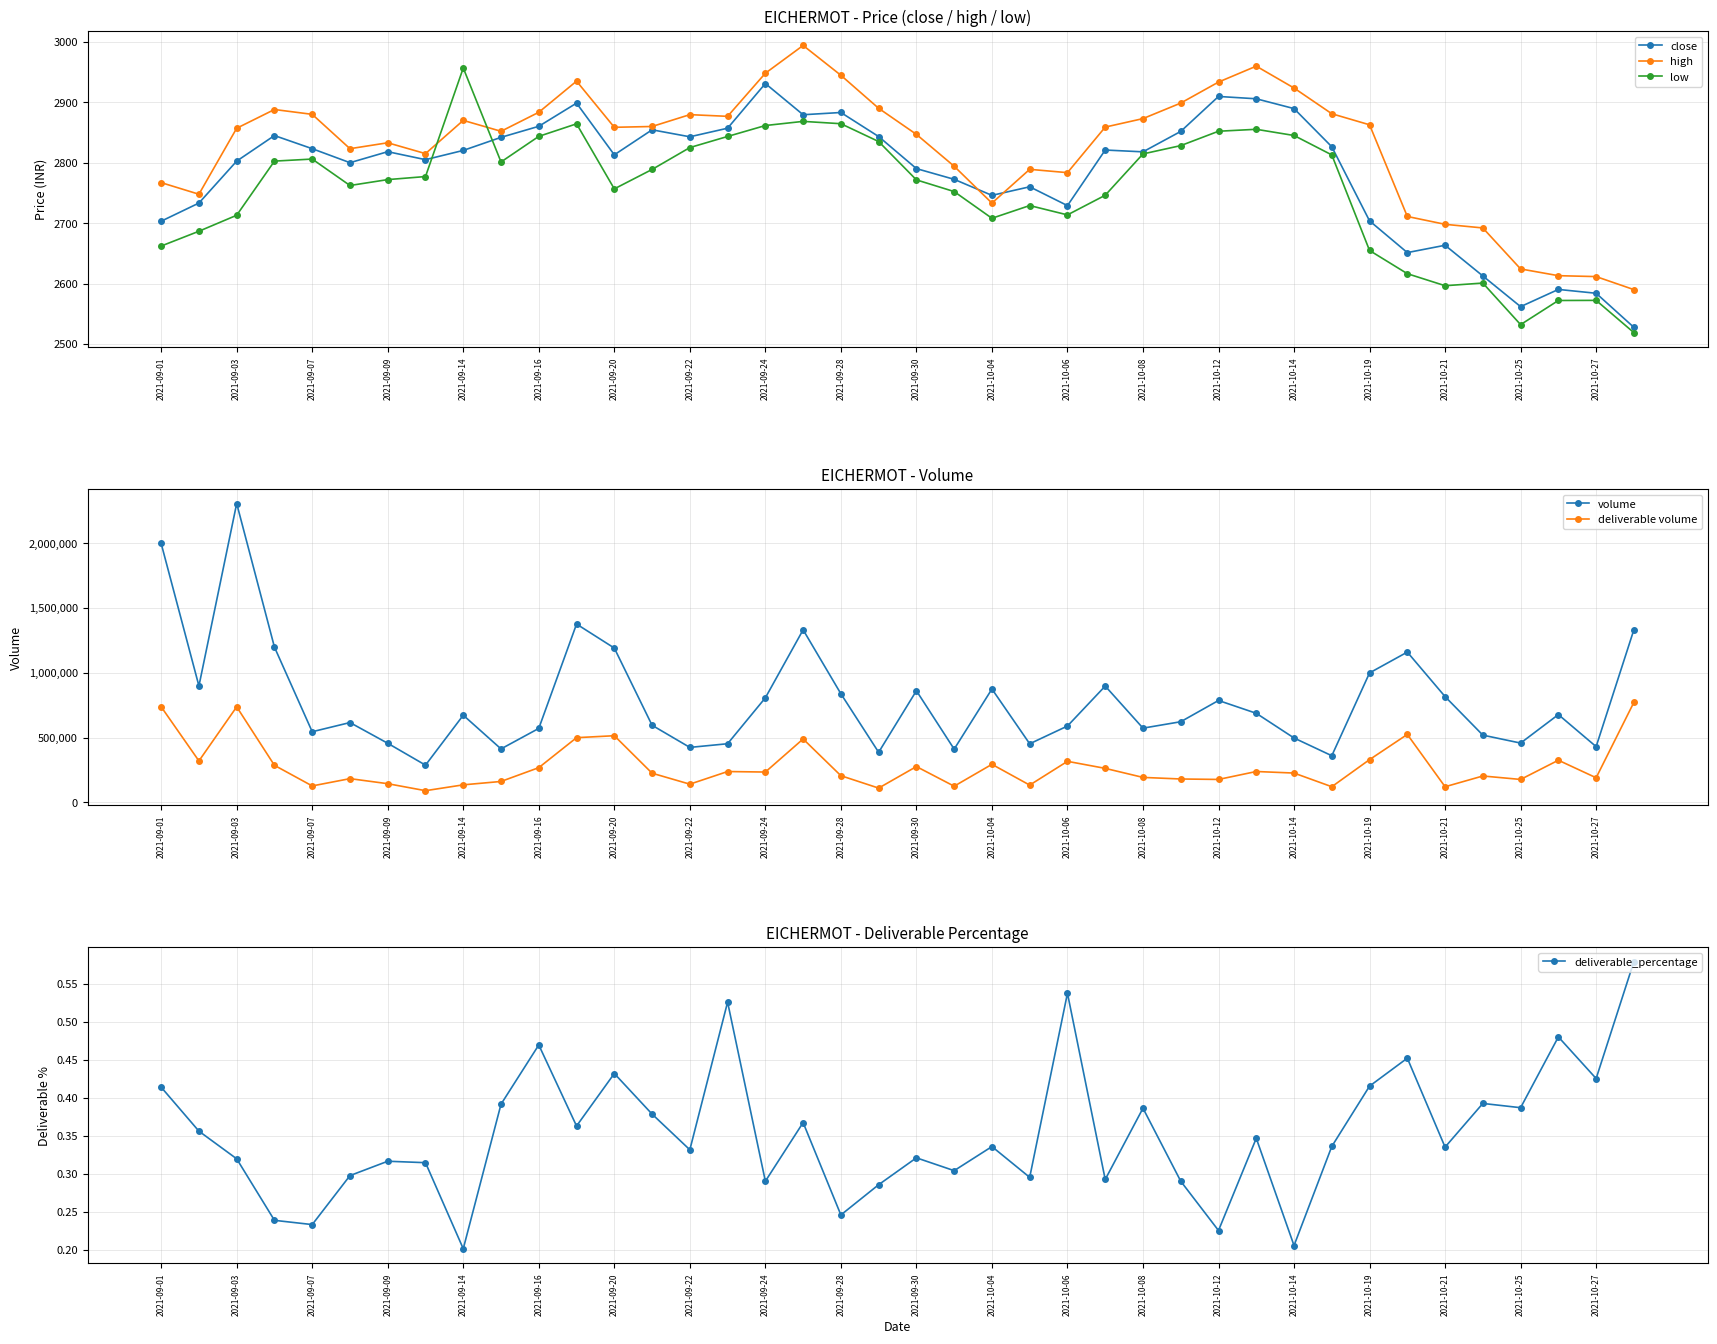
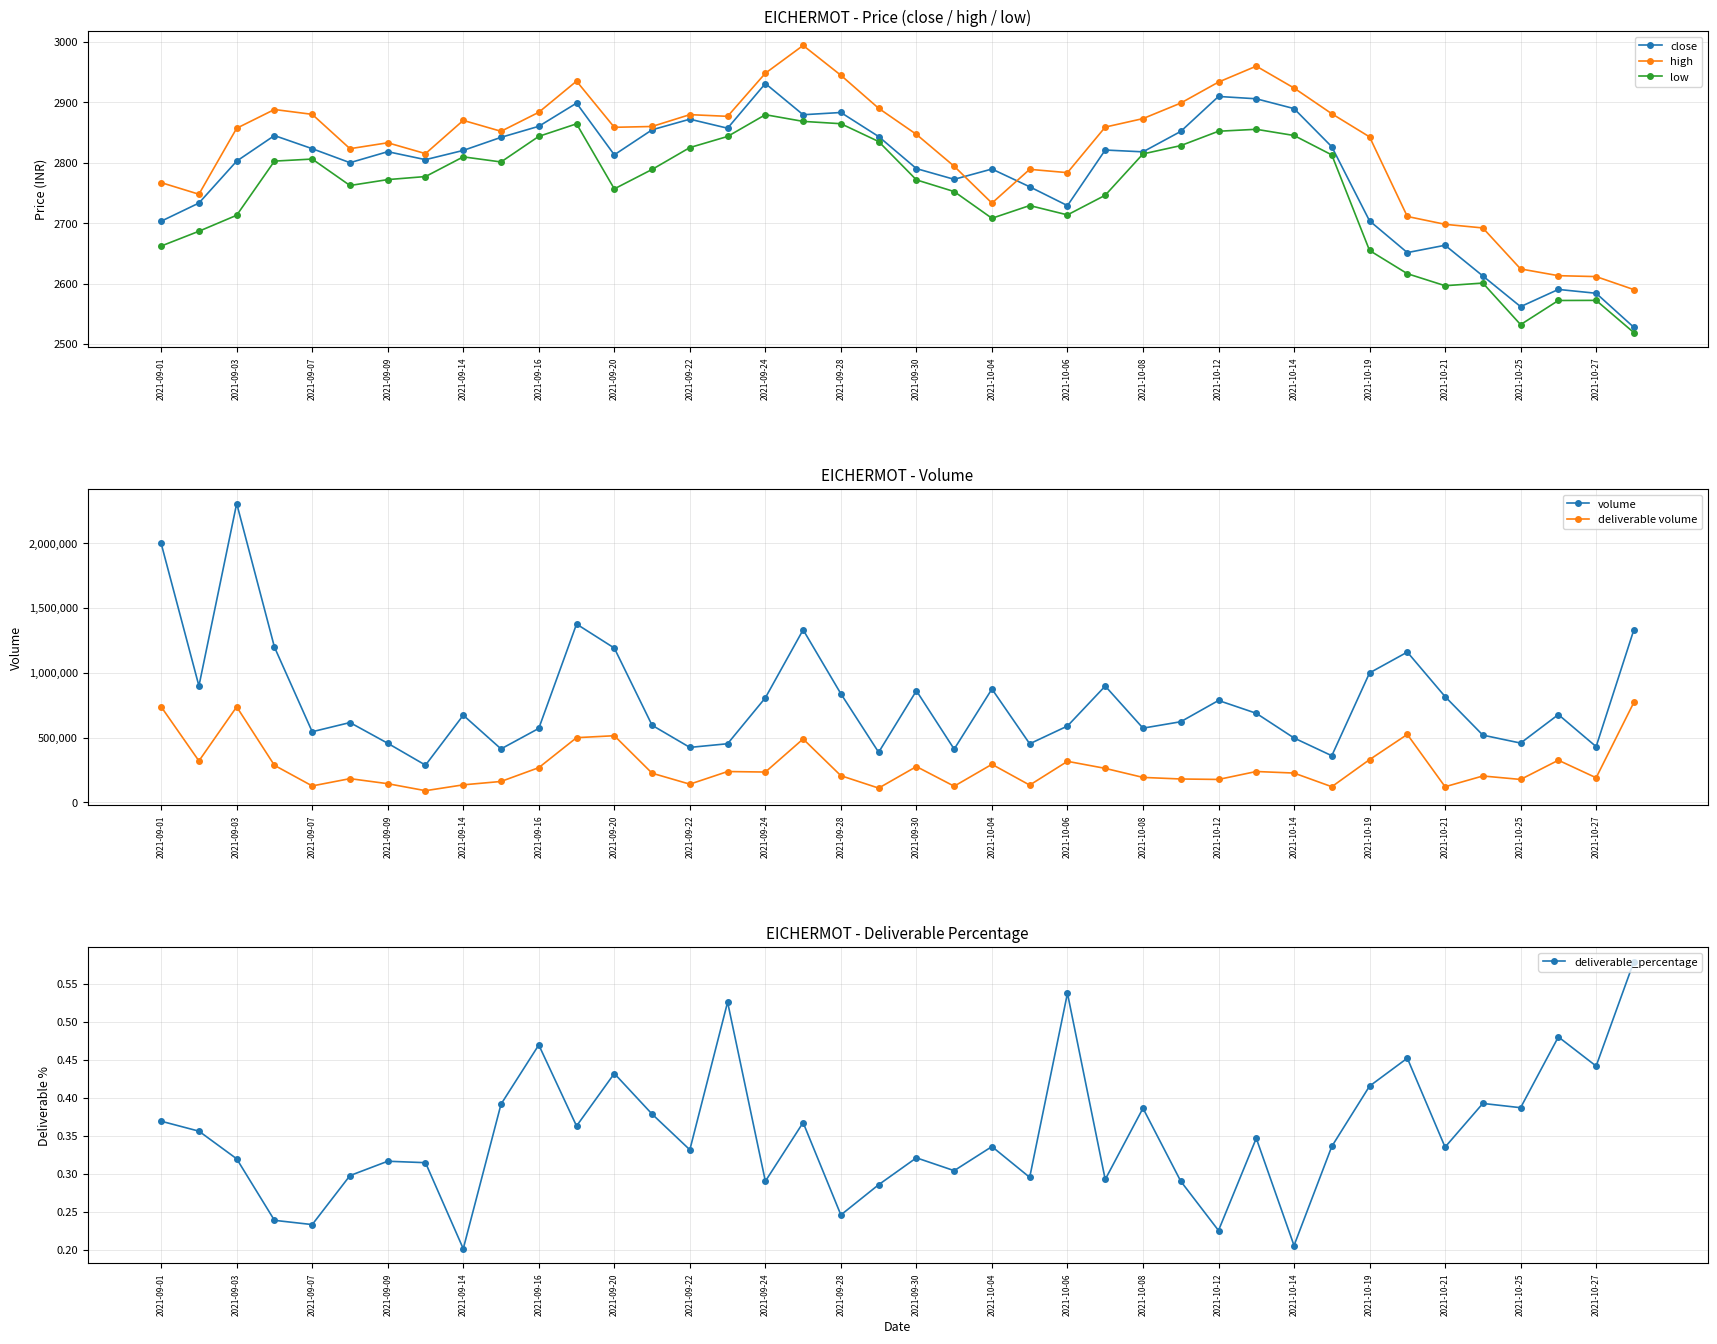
EICHERMOT - Price (close / high / low), low, 2021-09-14: 2960 -> 2810
EICHERMOT - Price (close / high / low), close, 2021-09-22: 2840 -> 2870
EICHERMOT - Price (close / high / low), low, 2021-09-24: 2860 -> 2880
EICHERMOT - Price (close / high / low), close, 2021-10-04: 2750 -> 2790
EICHERMOT - Price (close / high / low), high, 2021-10-19: 2860 -> 2840
EICHERMOT - Deliverable Percentage, 2021-09-01: 0.41 -> 0.37
EICHERMOT - Deliverable Percentage, 2021-10-27: 0.43 -> 0.44
